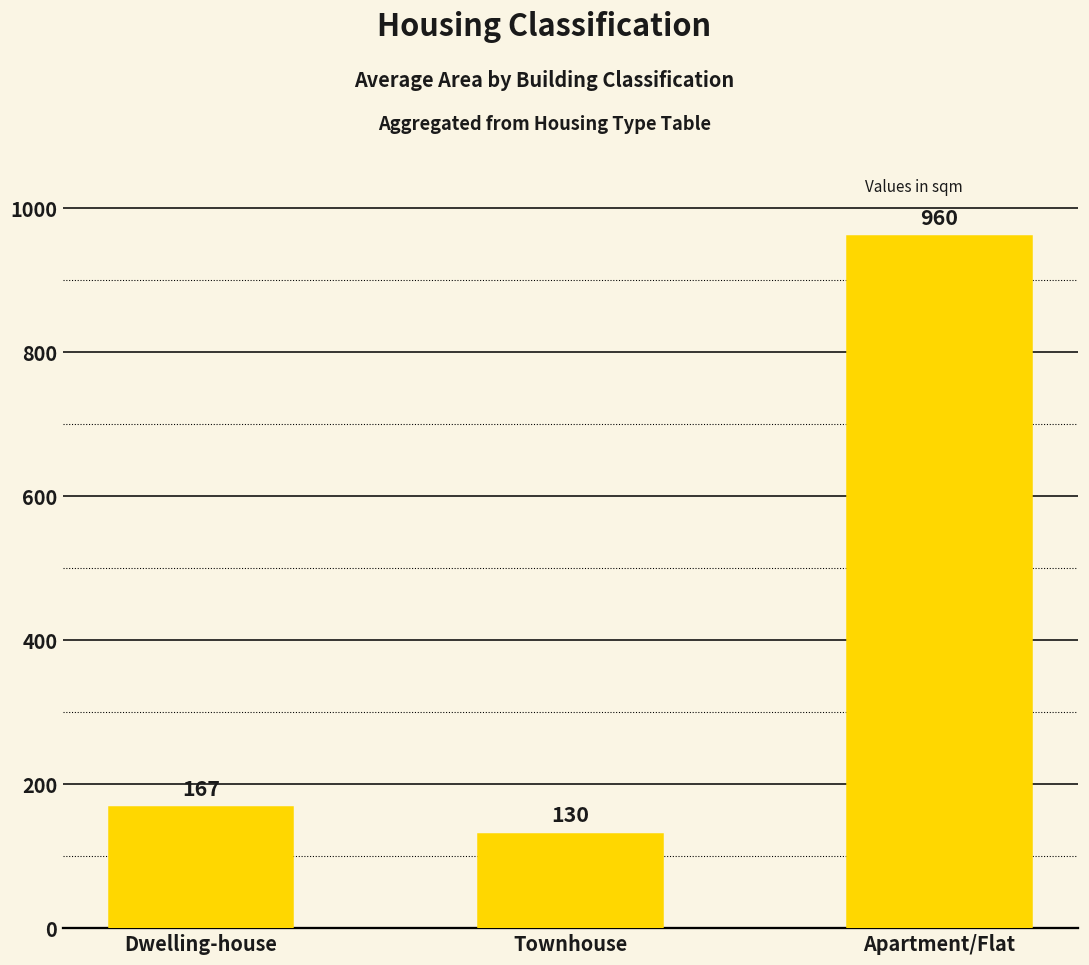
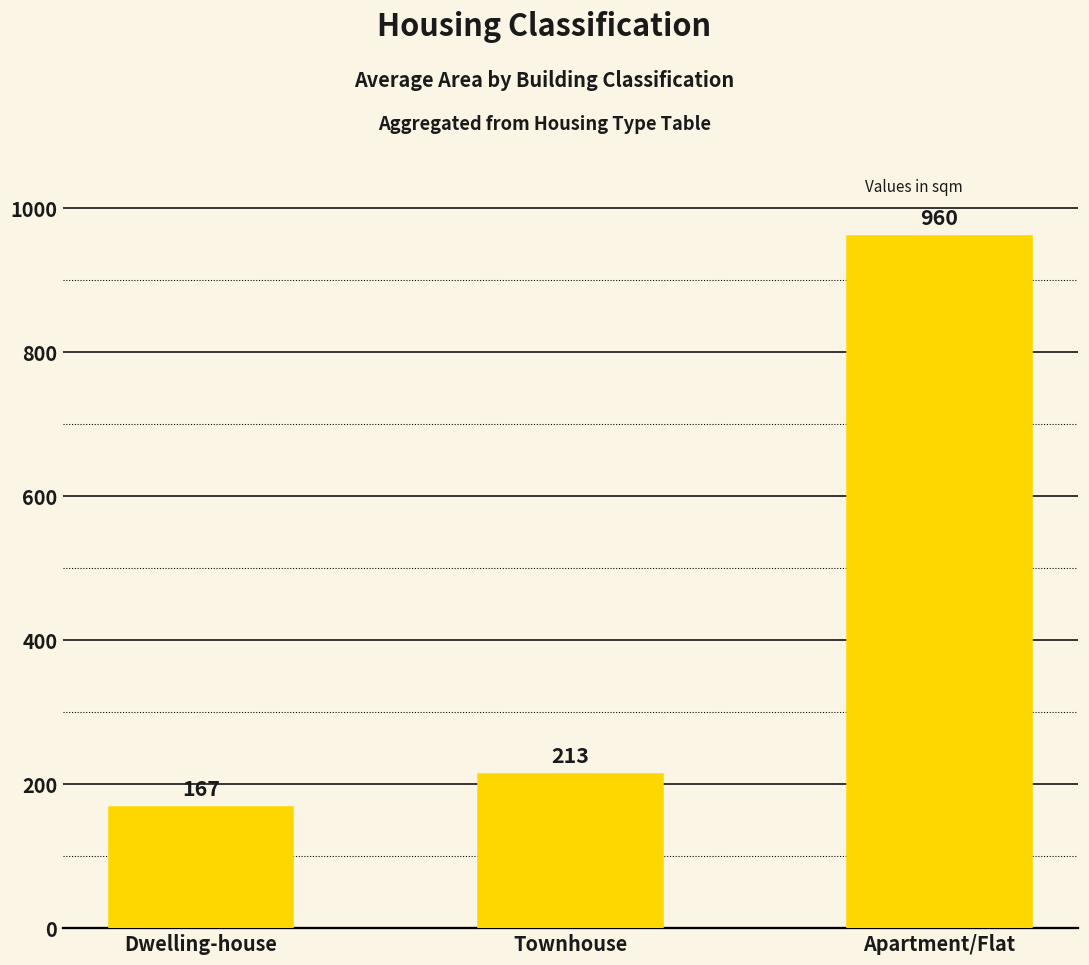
Townhouse: 130 -> 213
